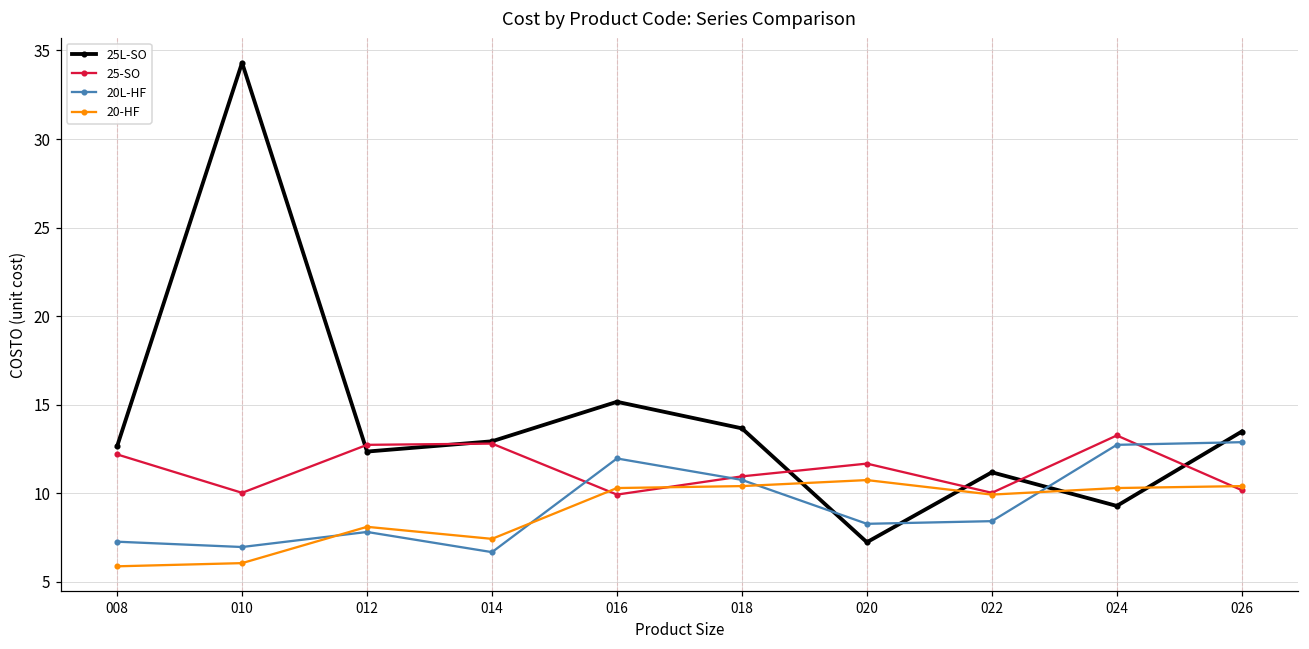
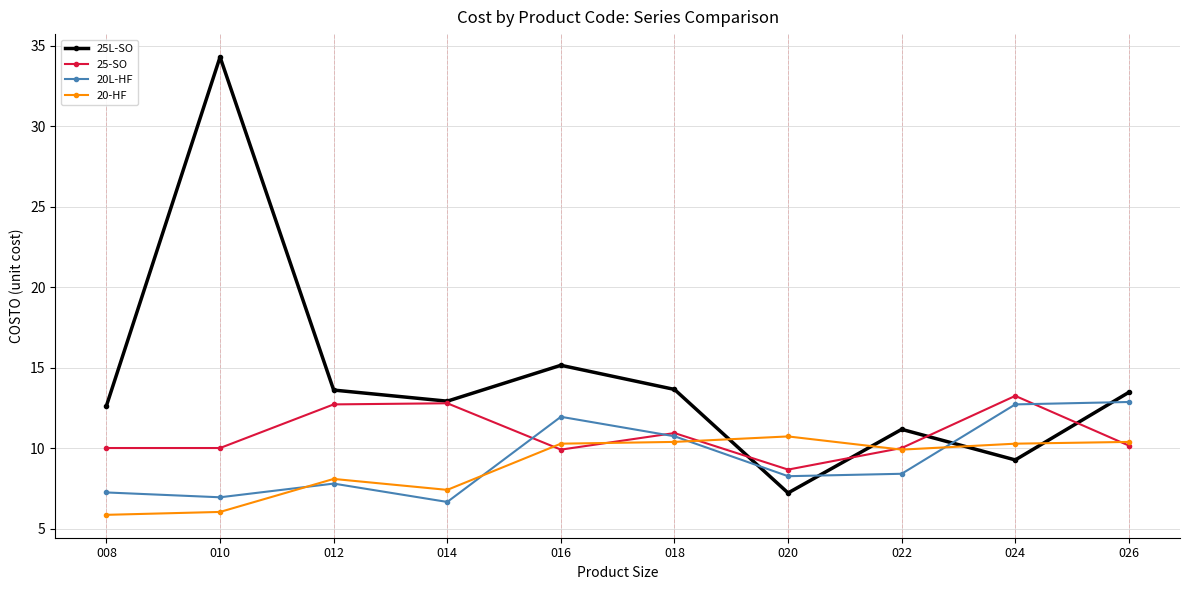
25-SO, 008: 12.2 -> 10.0
25L-SO, 012: 12.4 -> 13.6
25-SO, 020: 11.7 -> 8.7
